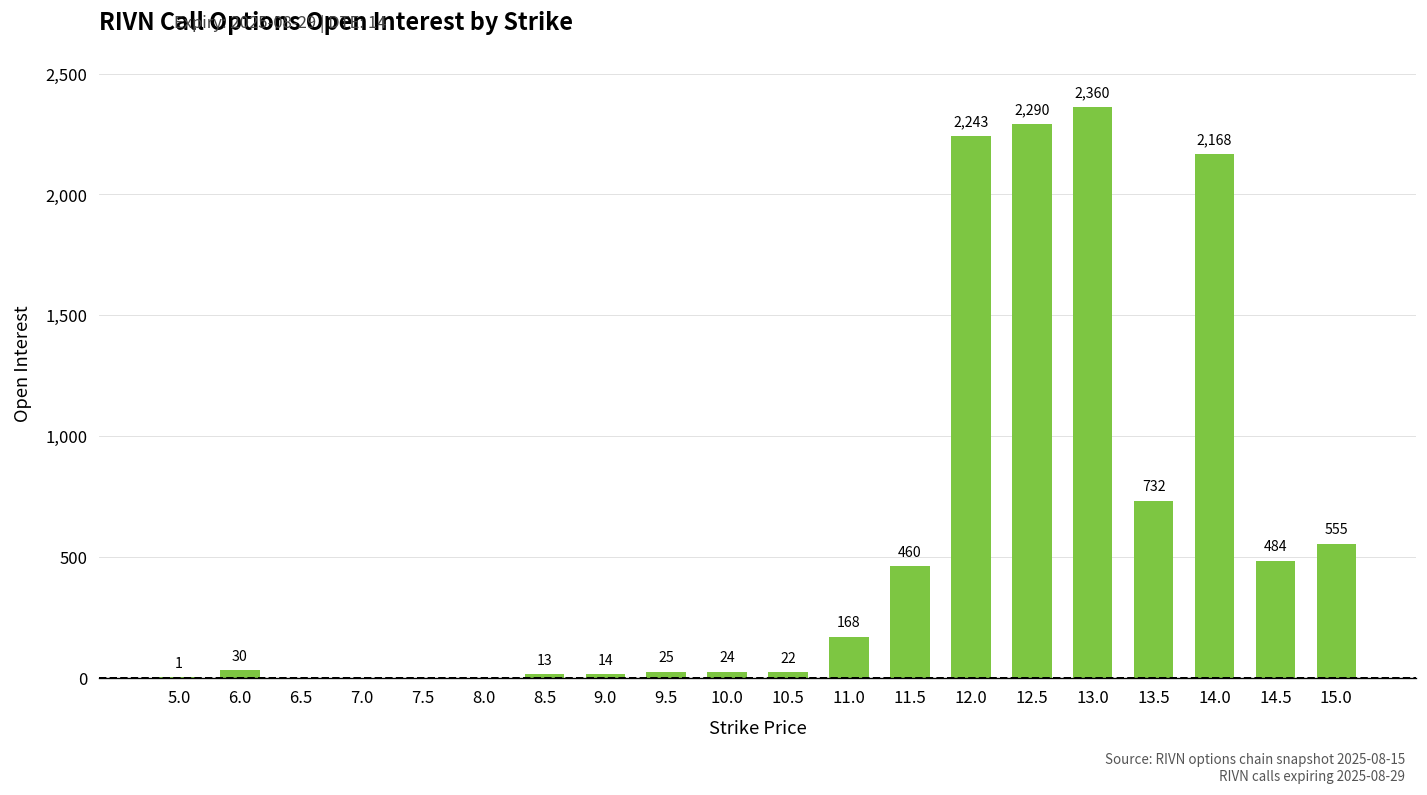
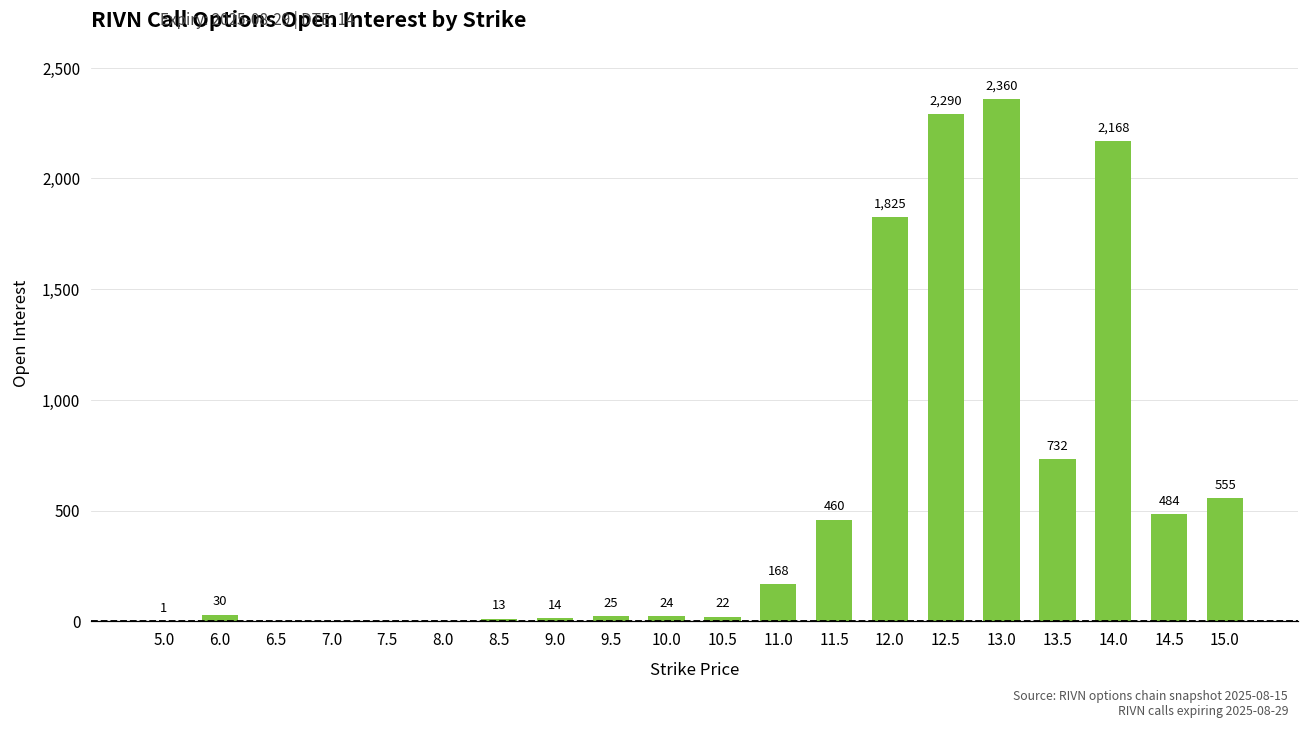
12.0: 2,243 -> 1,825
